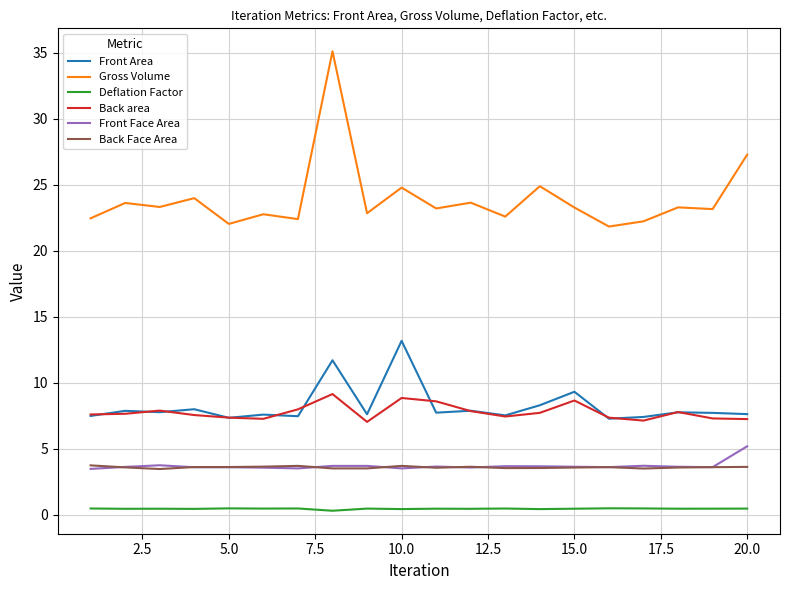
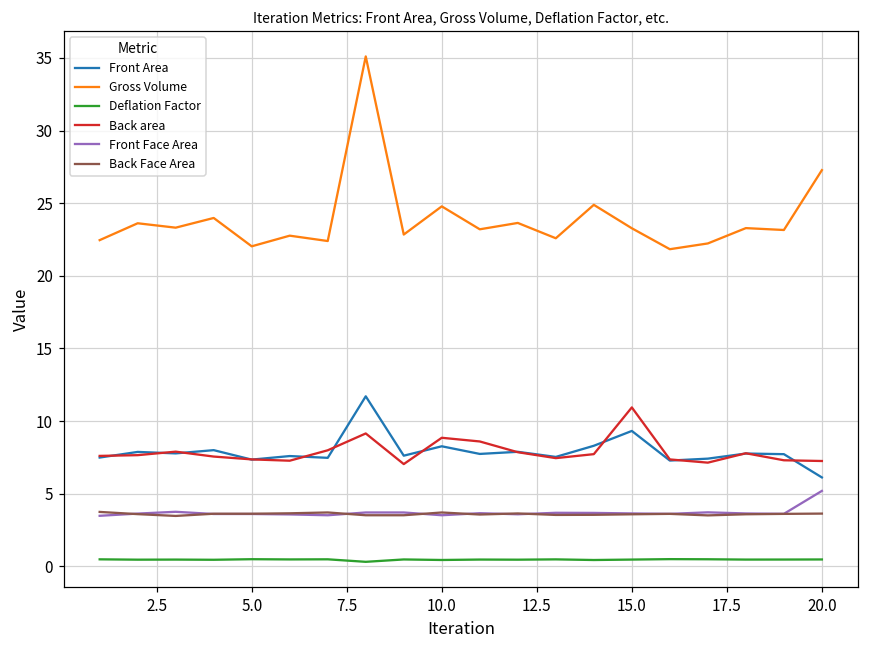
Front Area, 10.0: 13.2 -> 8.3
Back area, 15.0: 8.7 -> 10.9
Front Area, 20.0: 7.6 -> 6.1
